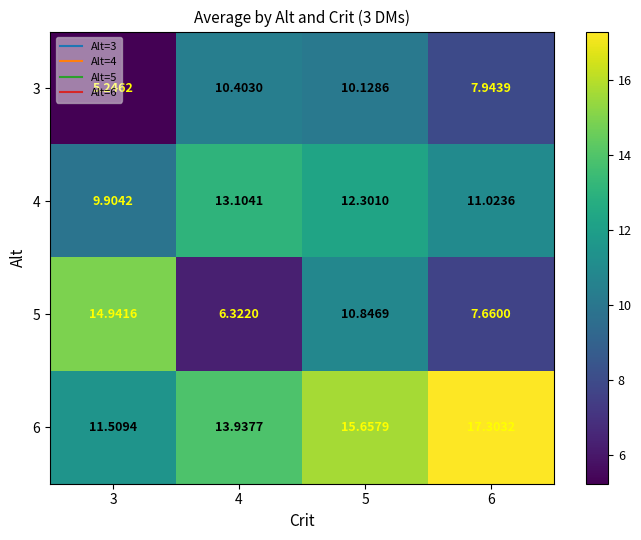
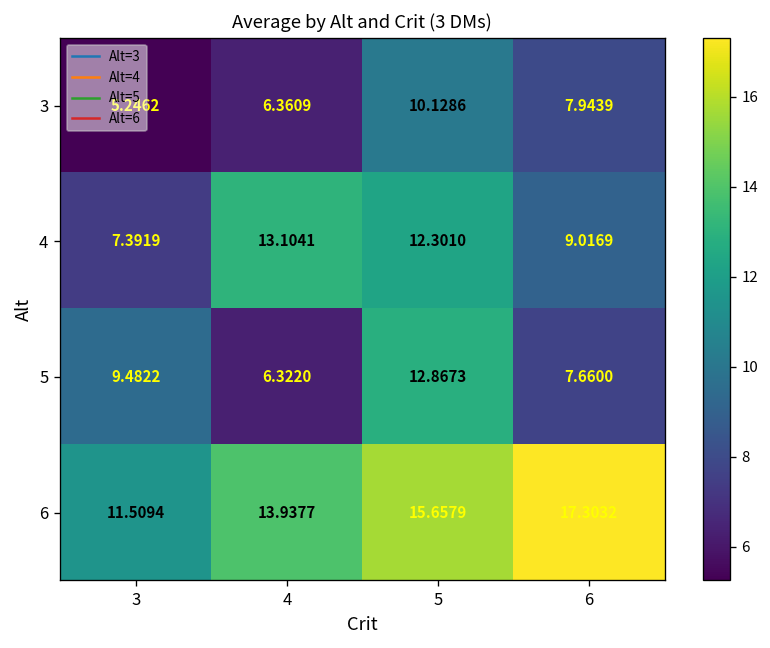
3, 4: 10.4030 -> 6.3609
4, 3: 9.9042 -> 7.3919
4, 6: 11.0236 -> 9.0169
5, 3: 14.9416 -> 9.4822
5, 5: 10.8469 -> 12.8673
